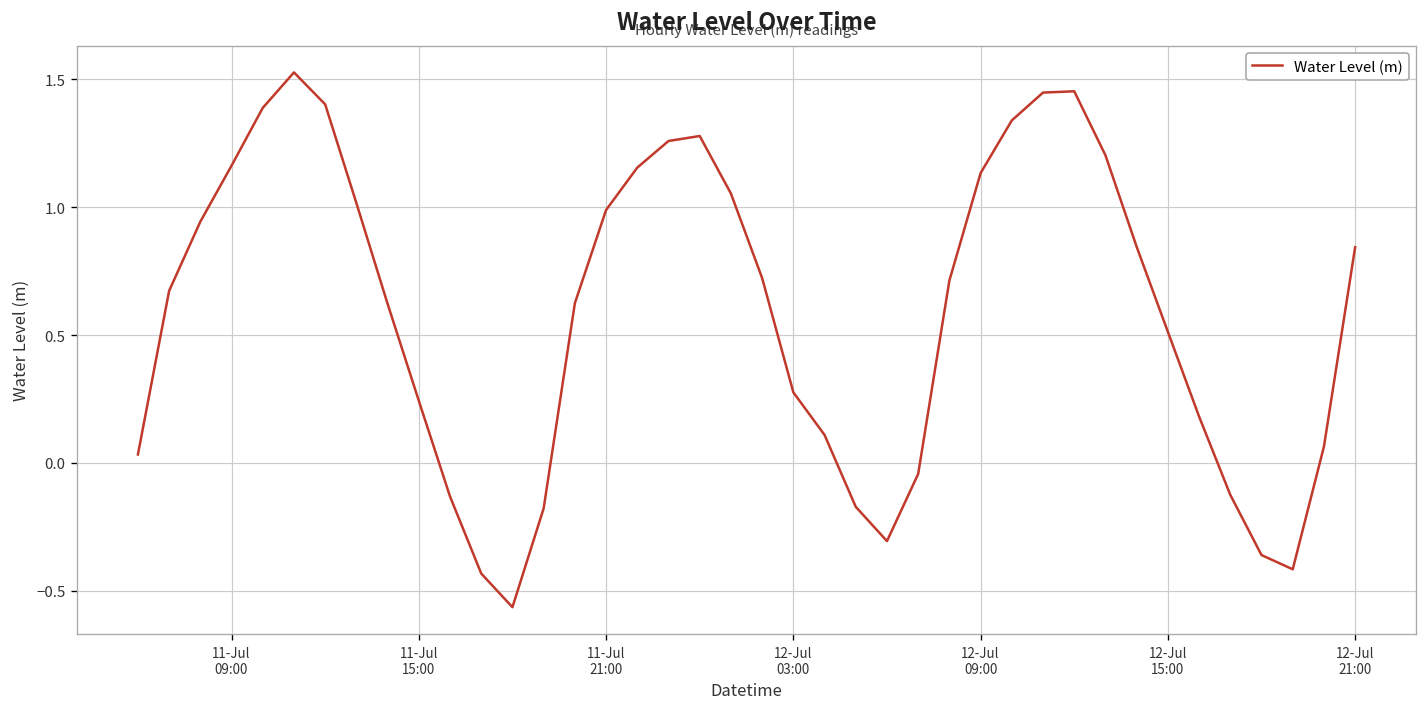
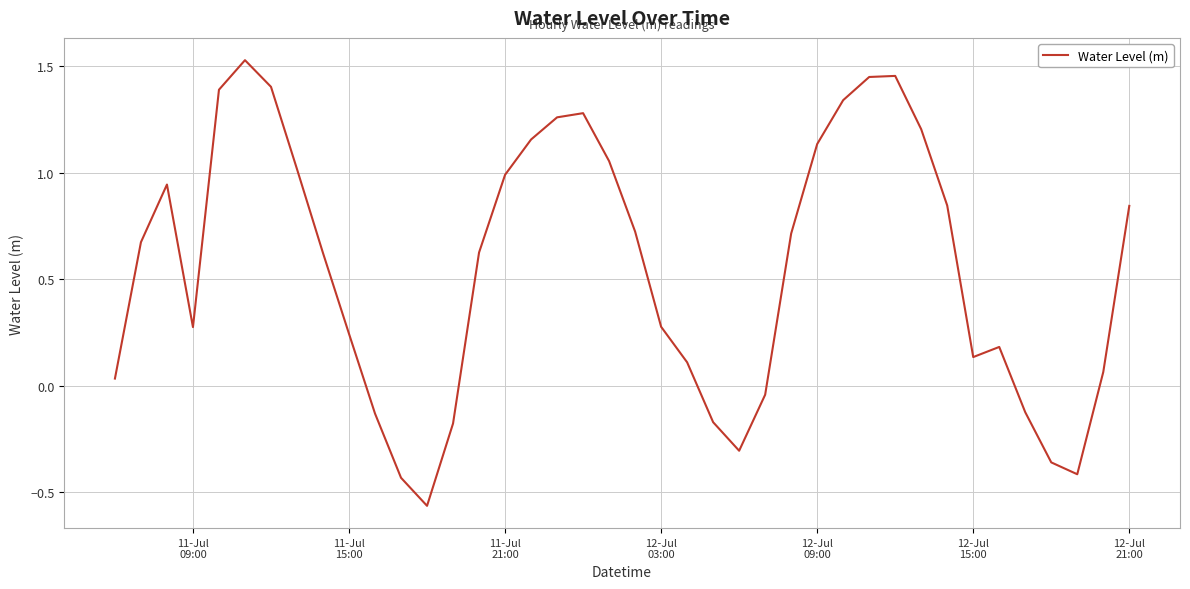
11-Jul 09:00: 1.16 -> 0.27
12-Jul 15:00: 0.51 -> 0.13
